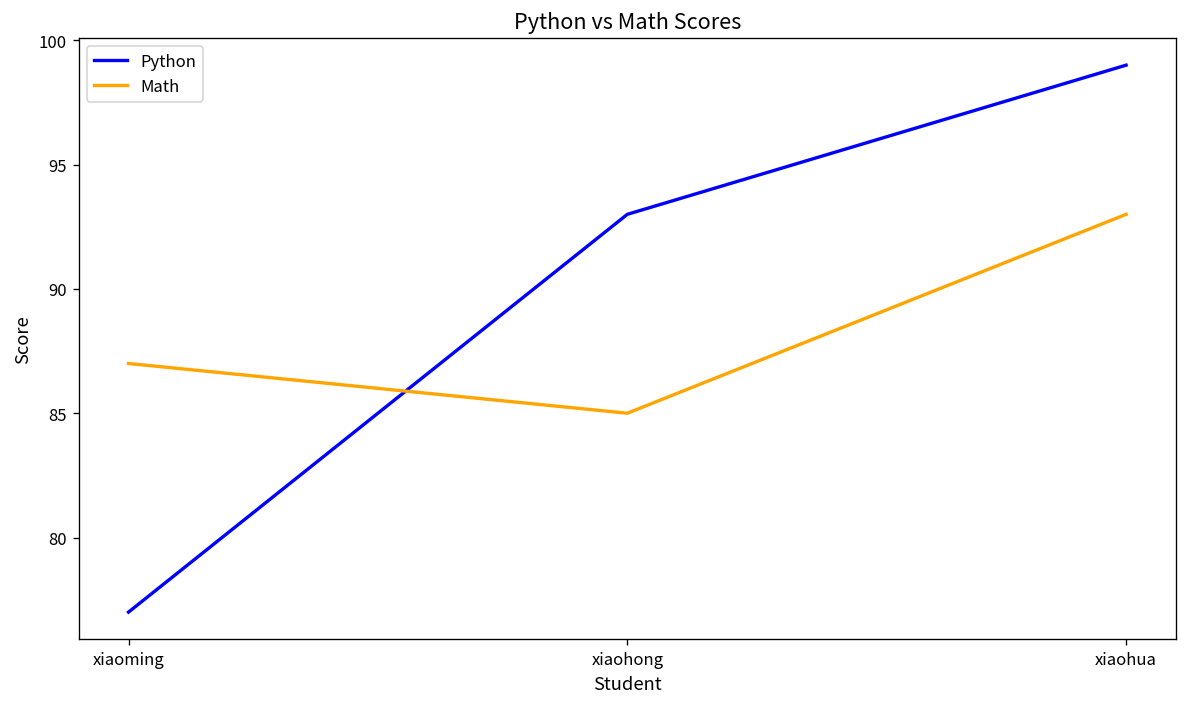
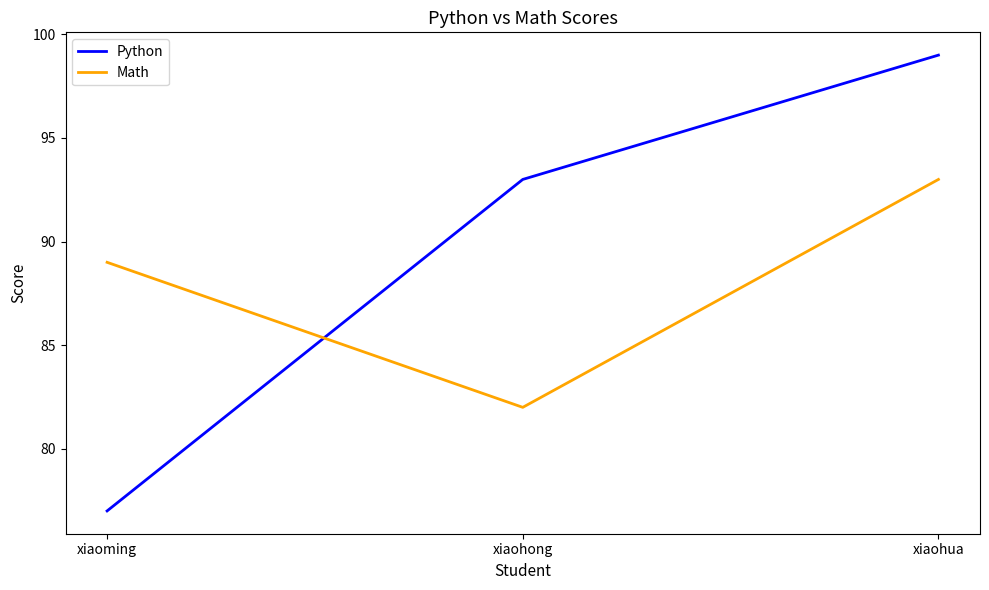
Math, xiaoming: 87 -> 89
Math, xiaohong: 85 -> 82
